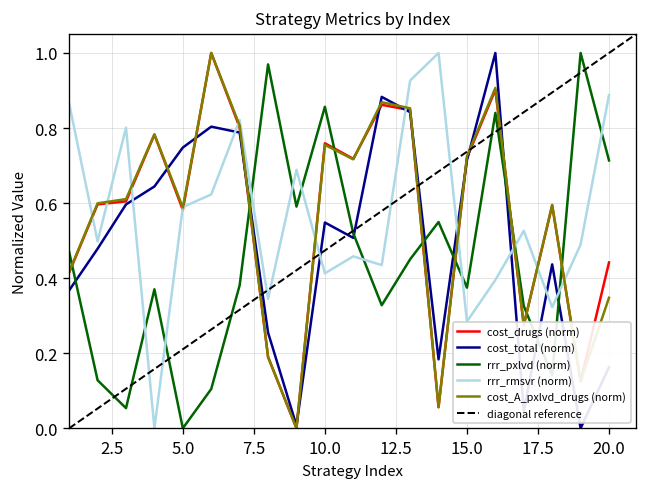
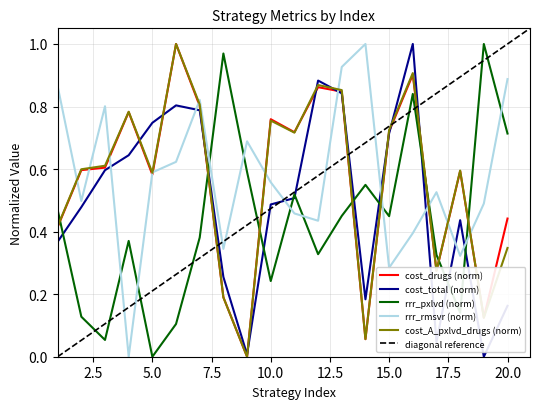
cost_total (norm), 10.0: 0.55 -> 0.49
rrr_pxlvd (norm), 10.0: 0.86 -> 0.24
rrr_rmsvr (norm), 10.0: 0.41 -> 0.56
rrr_pxlvd (norm), 15.0: 0.37 -> 0.45
